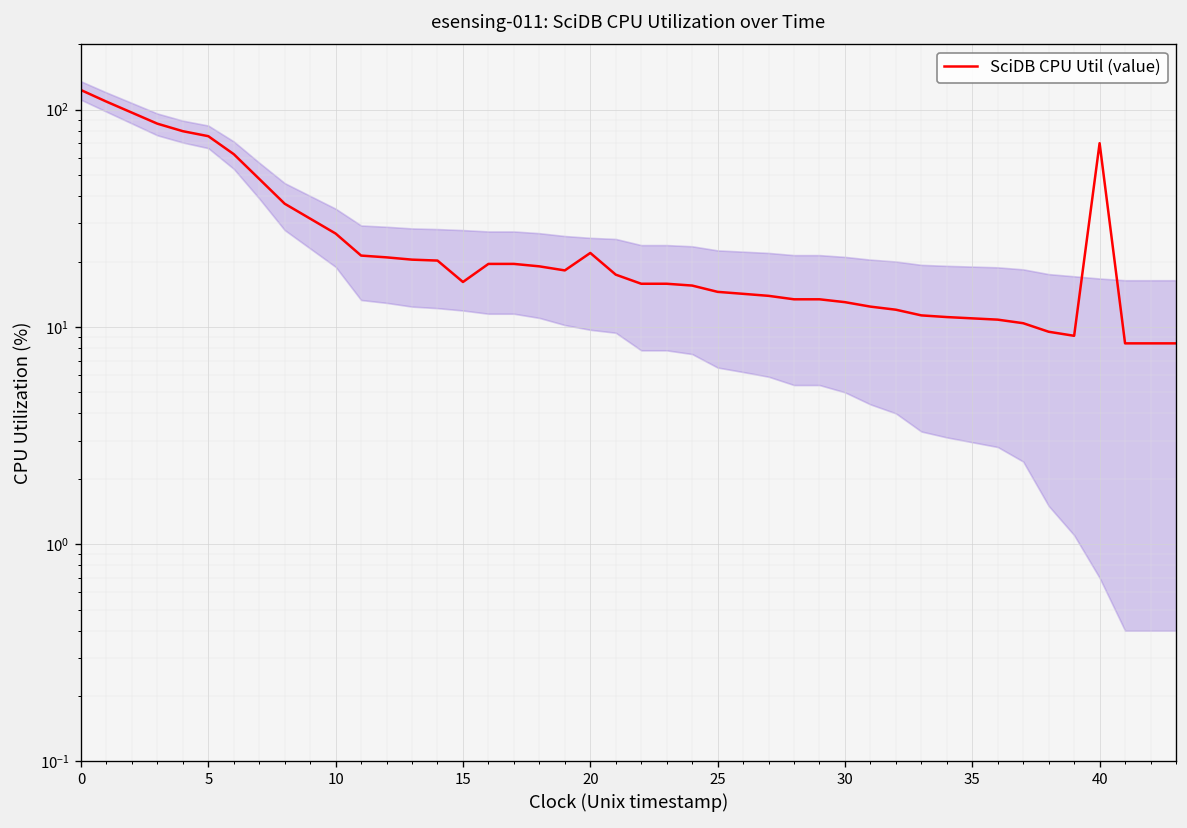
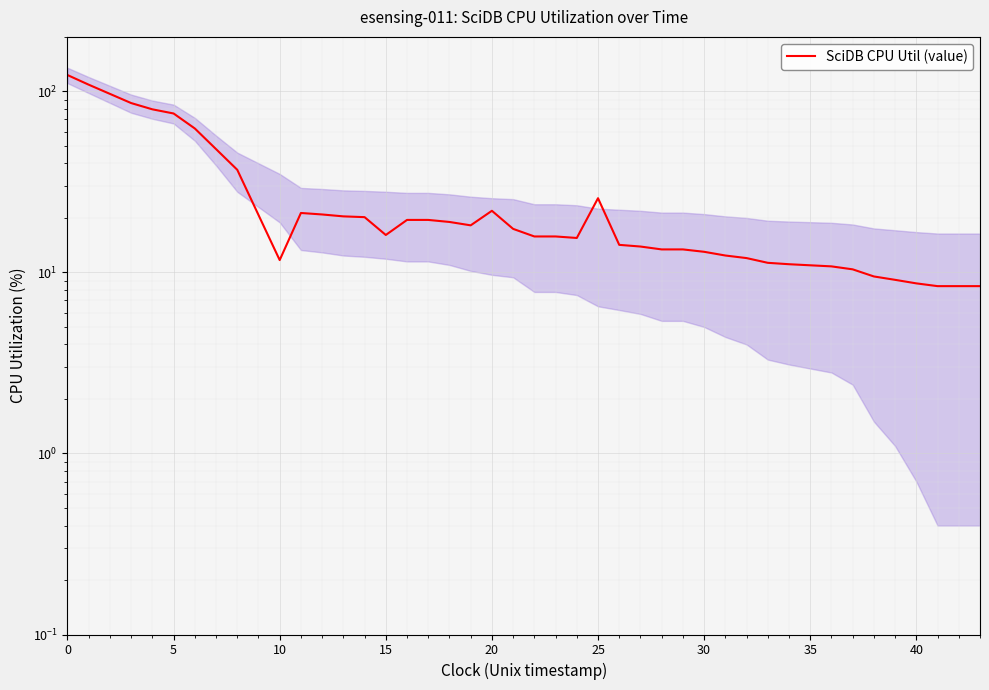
SciDB CPU Util (value), 10: 27 -> 12
SciDB CPU Util (value), 25: 15 -> 26
SciDB CPU Util (value), 40: 70 -> 9
